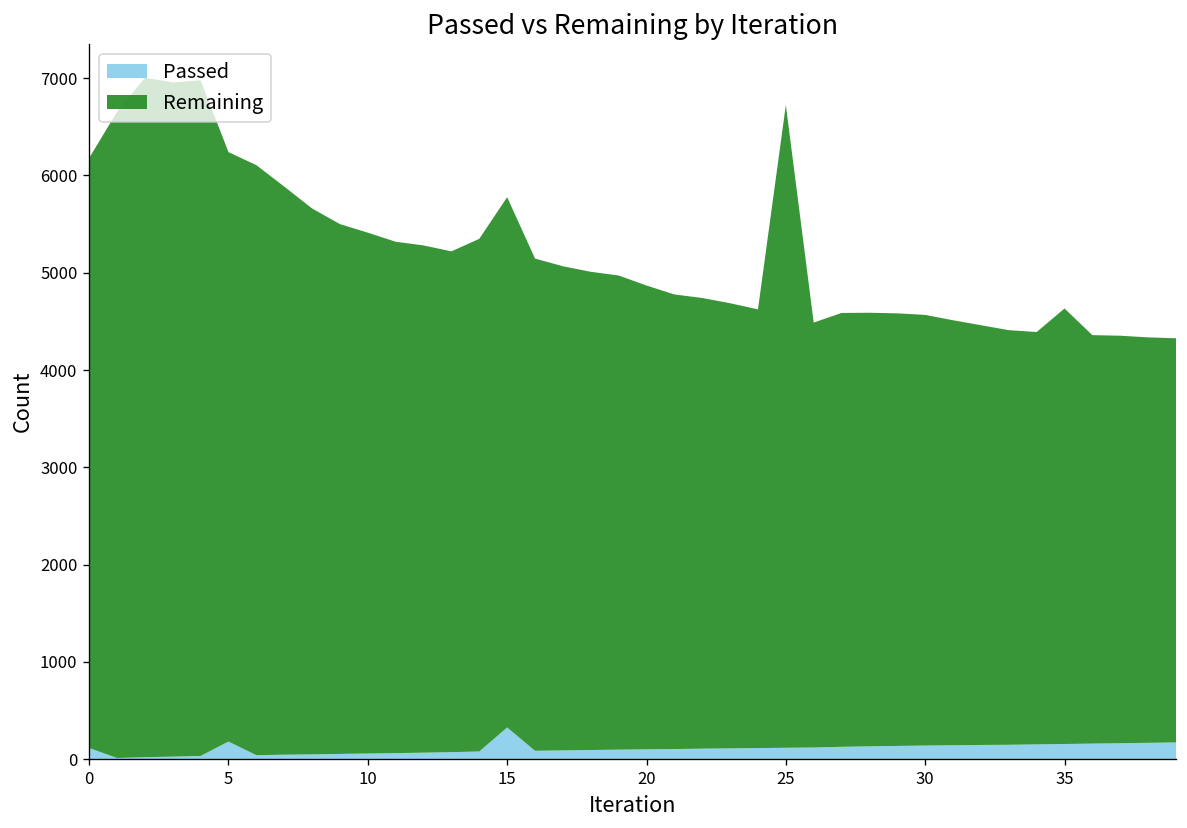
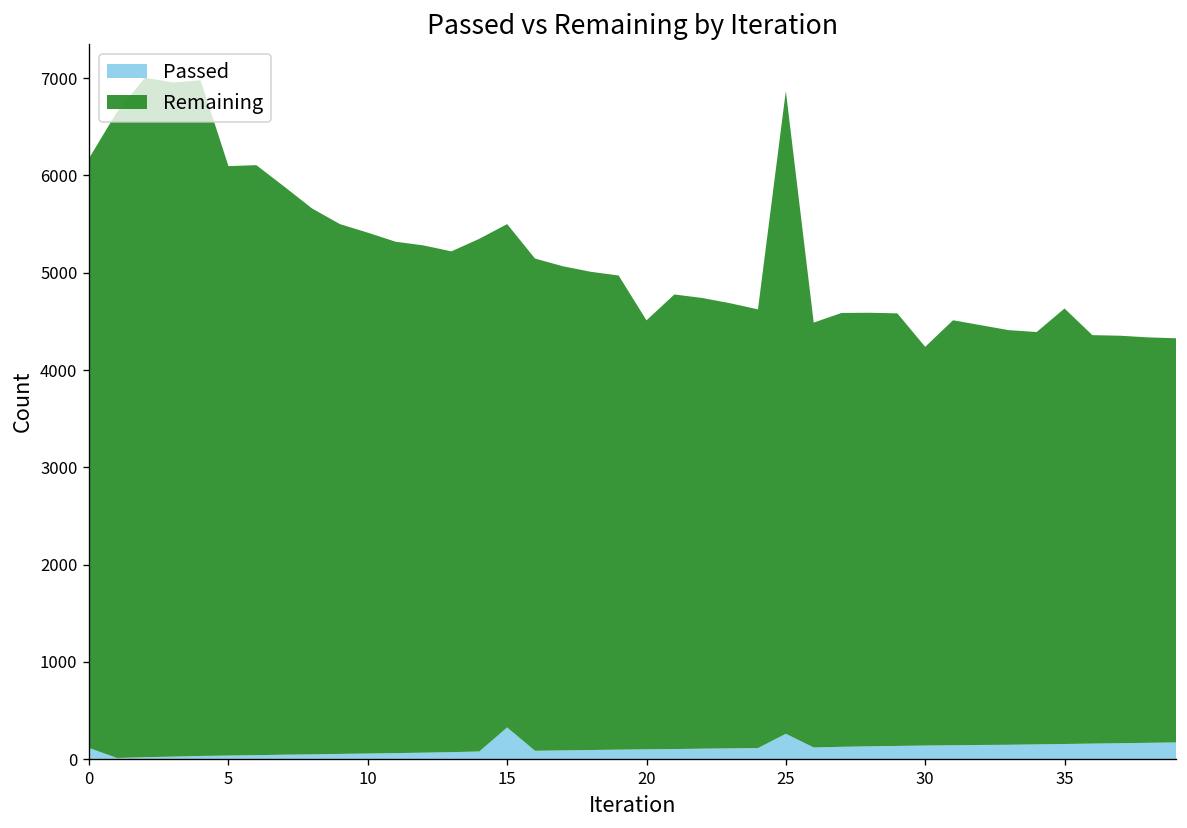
Passed, 5: 200 -> 0
Remaining, 15: 5500 -> 5200
Remaining, 20: 4800 -> 4400
Passed, 25: 100 -> 300
Remaining, 30: 4400 -> 4100
